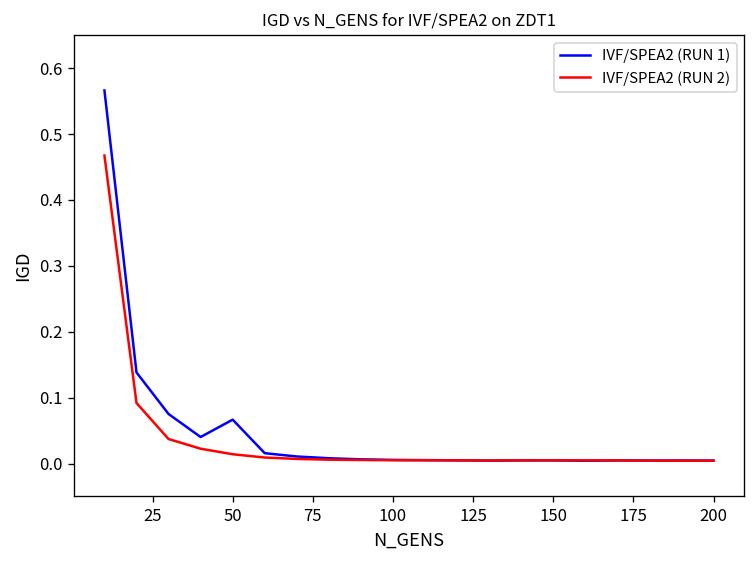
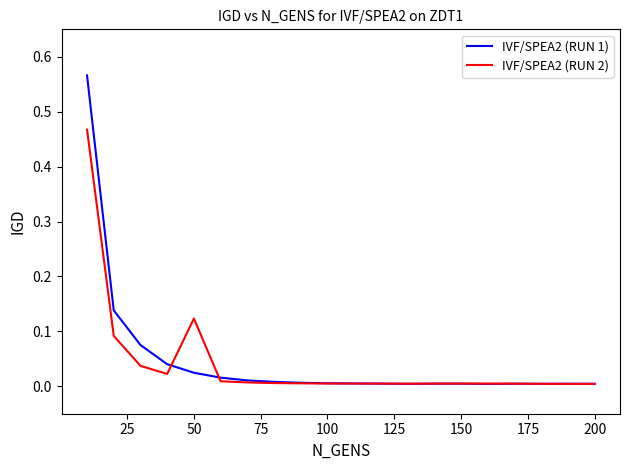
IVF/SPEA2 (RUN 1), 50: 0.07 -> 0.02
IVF/SPEA2 (RUN 2), 50: 0.01 -> 0.12
